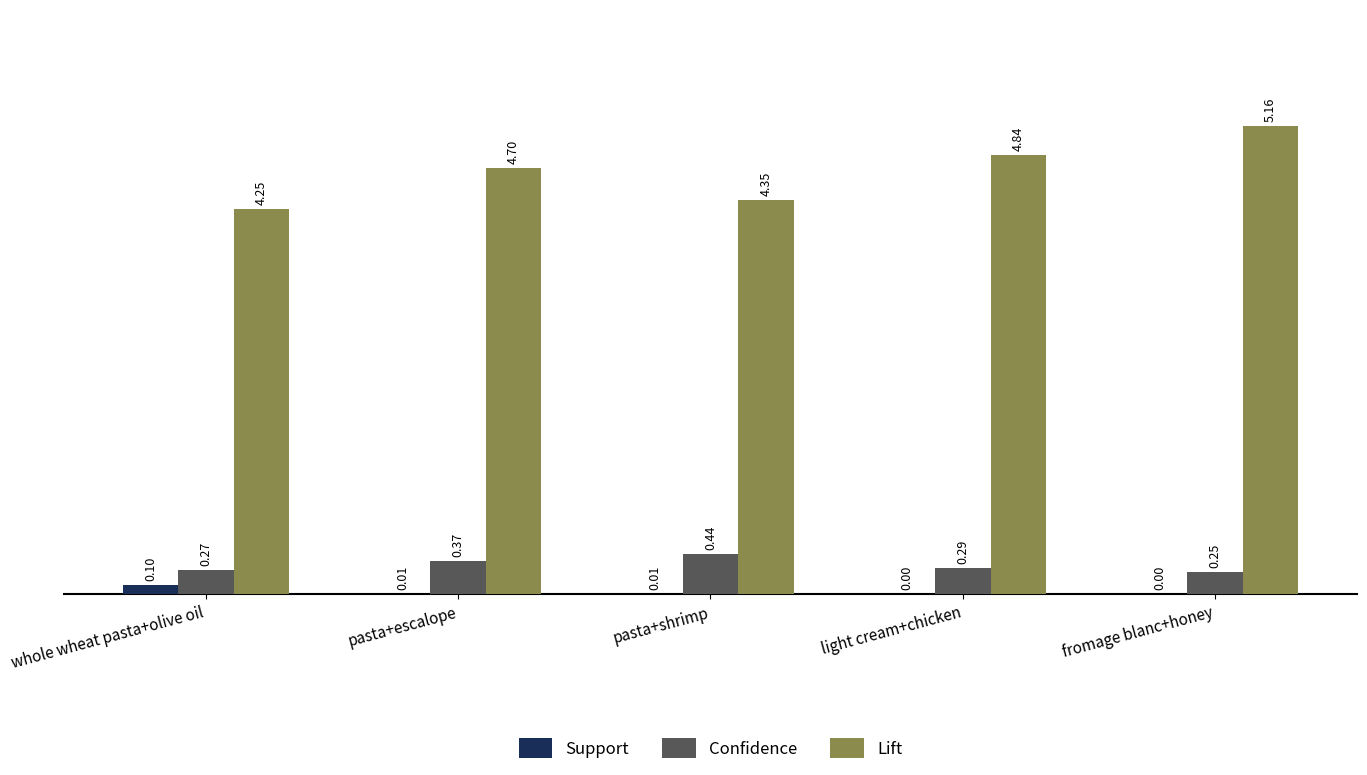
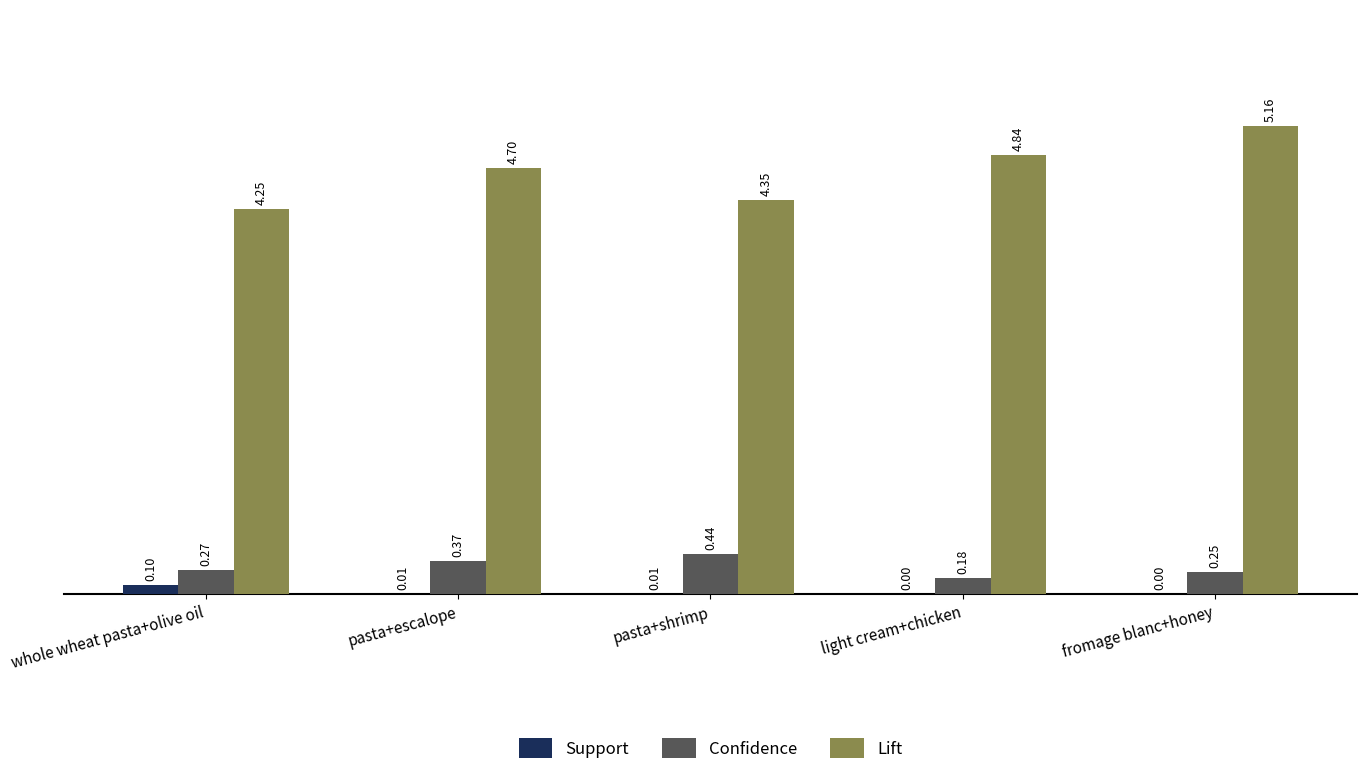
Confidence, light cream+chicken: 0.29 -> 0.18
